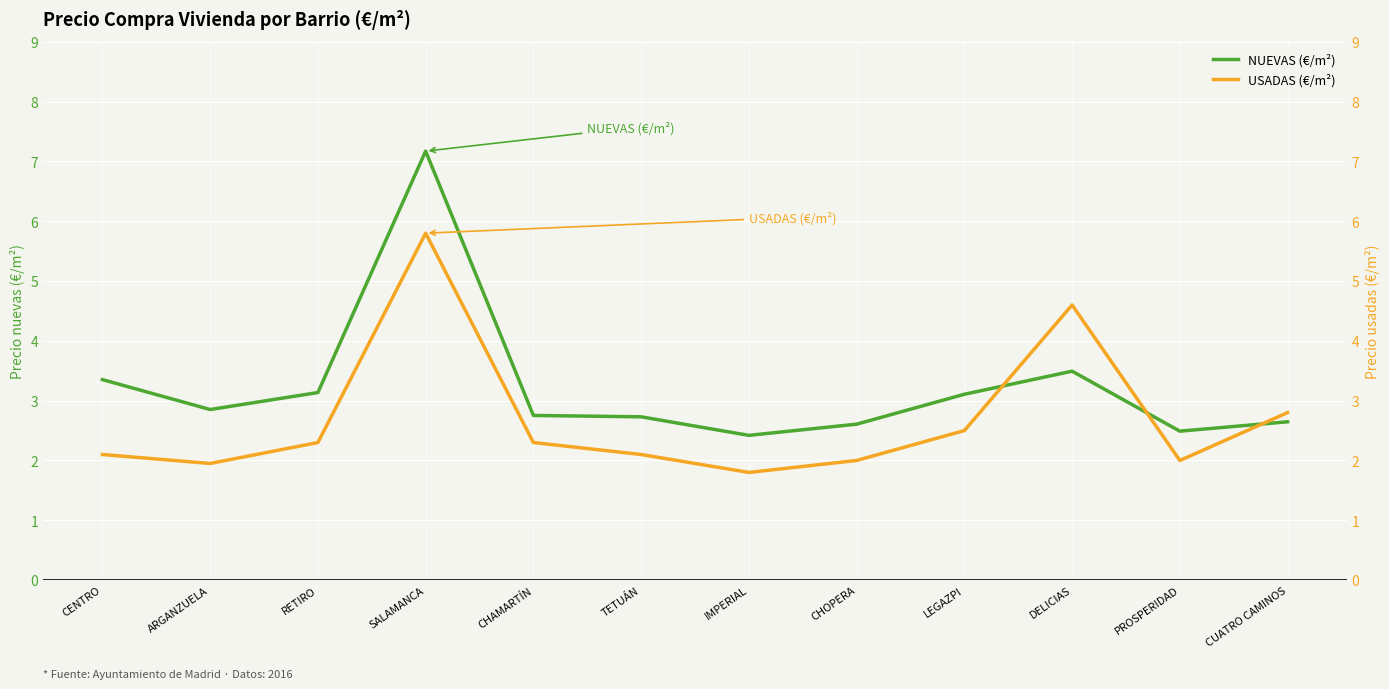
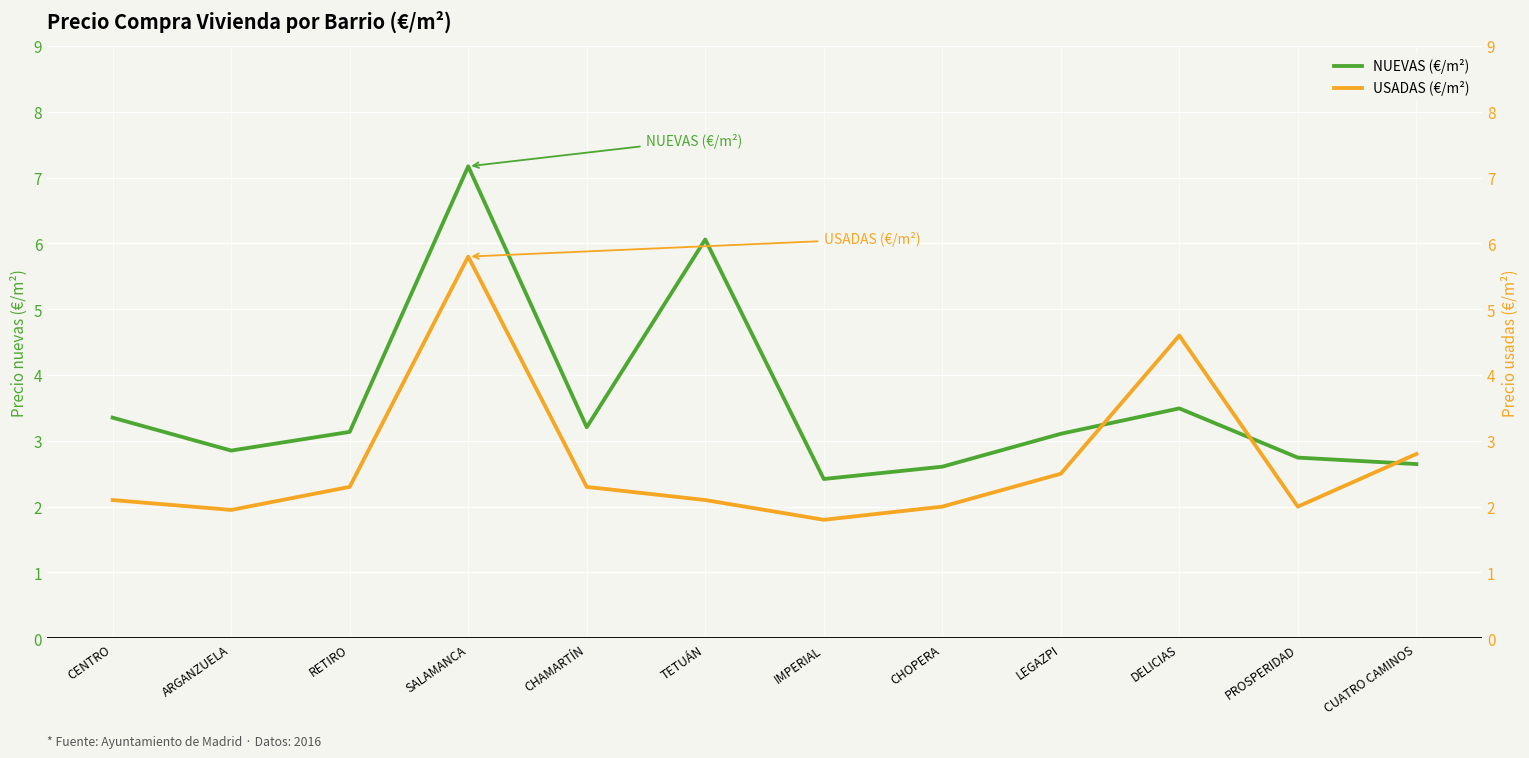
NUEVAS (€/m²), CHAMARTÍN: 2.8 -> 3.2
NUEVAS (€/m²), TETUÁN: 2.7 -> 6.1
NUEVAS (€/m²), PROSPERIDAD: 2.5 -> 2.7
